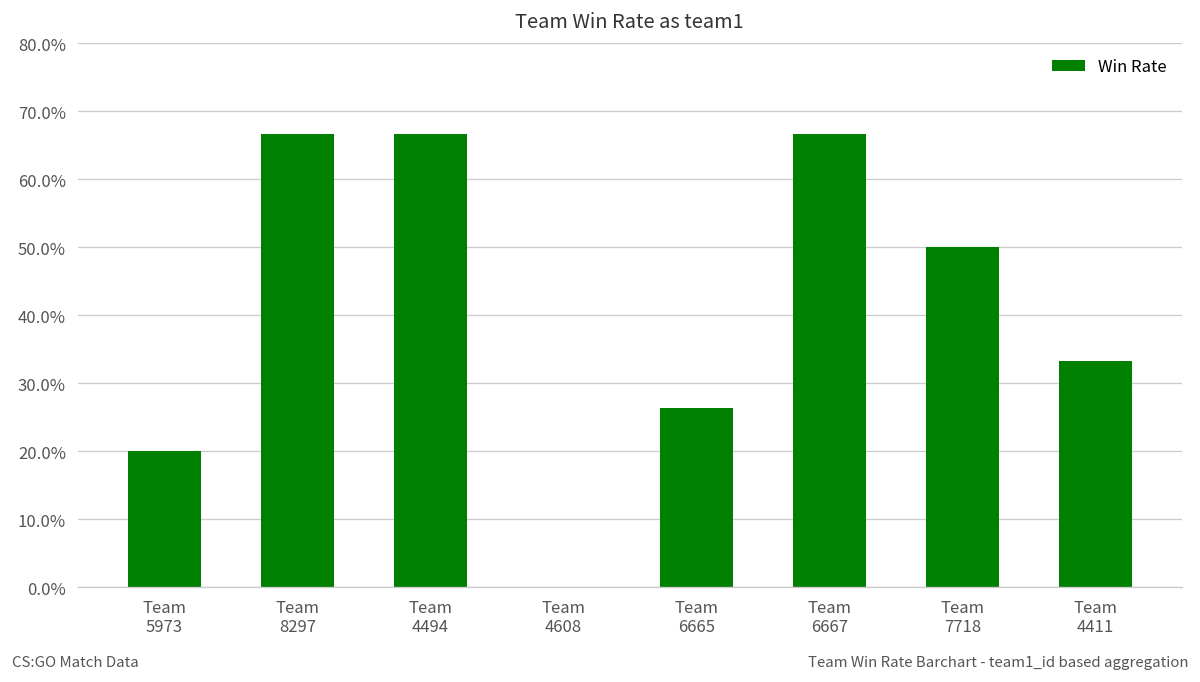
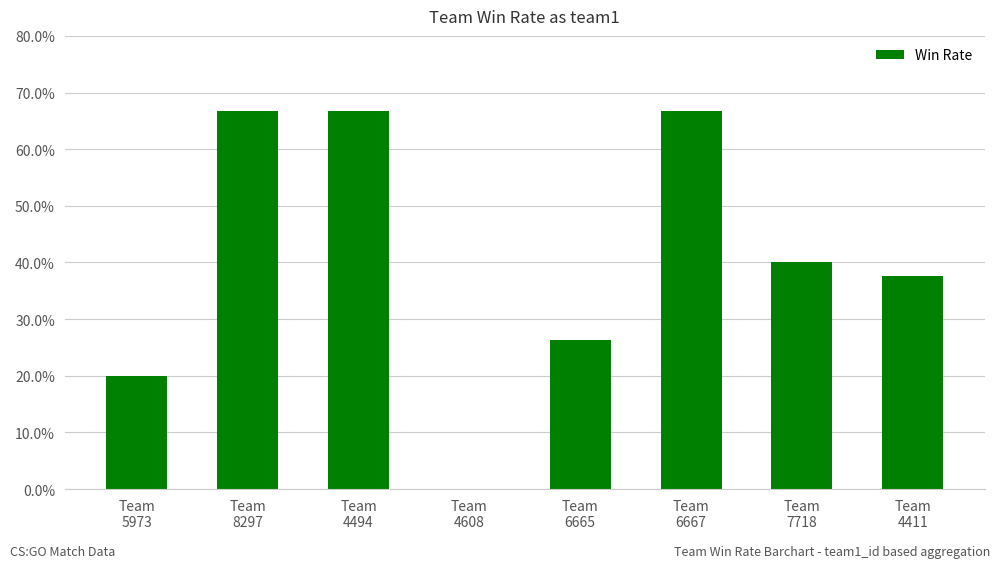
Team 7718: 50% -> 40%
Team 4411: 33% -> 38%
